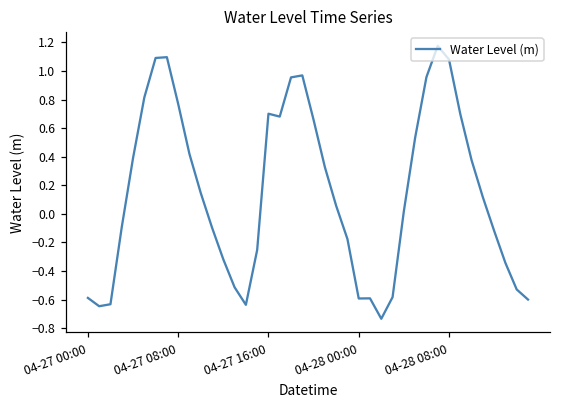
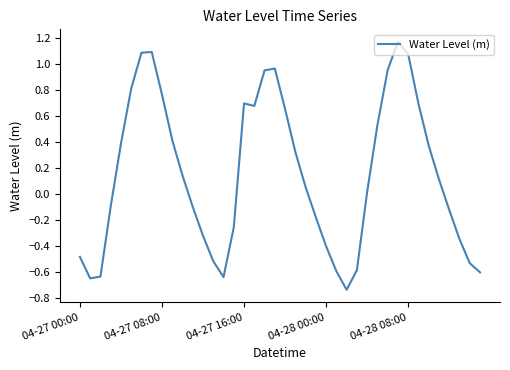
04-27 00:00: -0.59 -> -0.48
04-28 00:00: -0.59 -> -0.40
